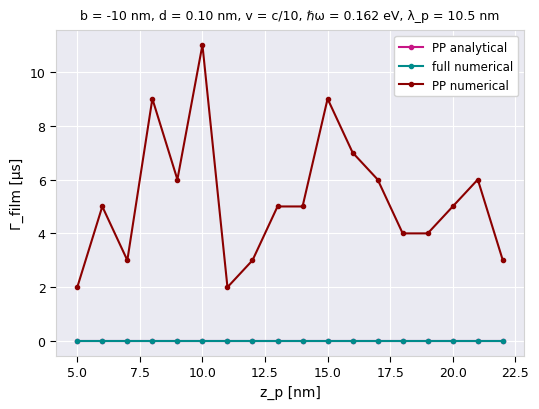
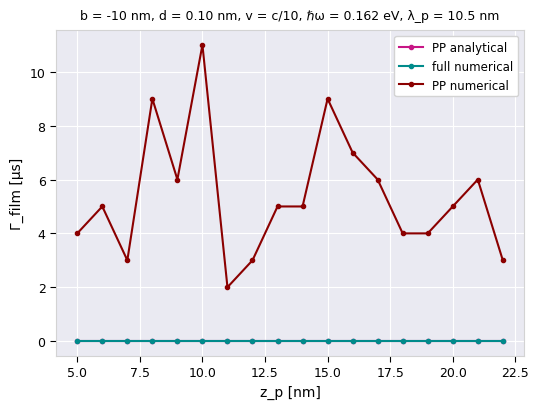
PP numerical, 5.0: 2 -> 4
